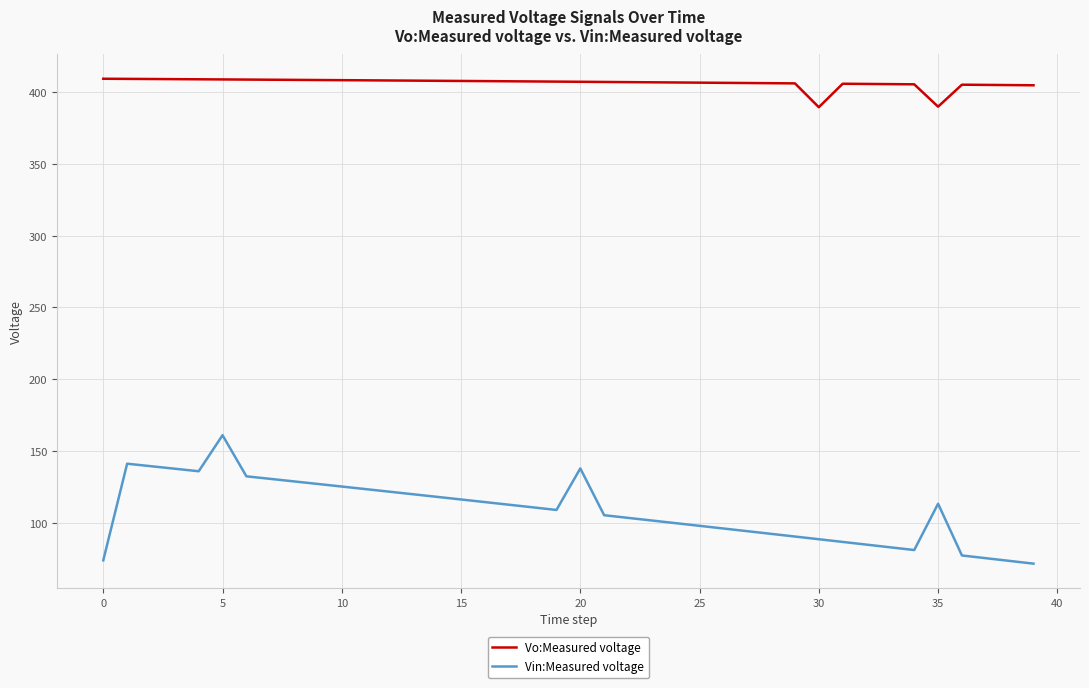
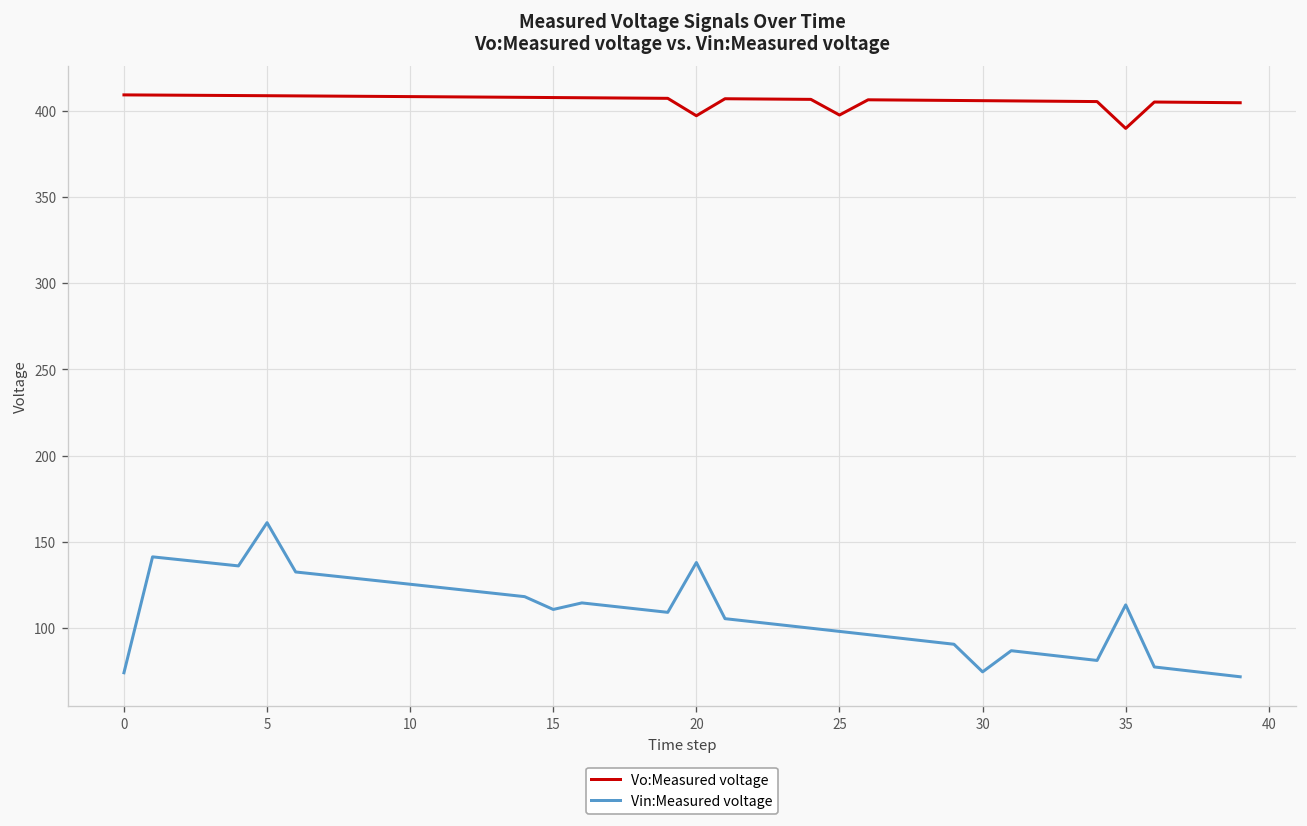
Vin:Measured voltage, 15: 116 -> 111
Vo:Measured voltage, 20: 407 -> 397
Vo:Measured voltage, 25: 407 -> 398
Vo:Measured voltage, 30: 389 -> 406
Vin:Measured voltage, 30: 89 -> 75
